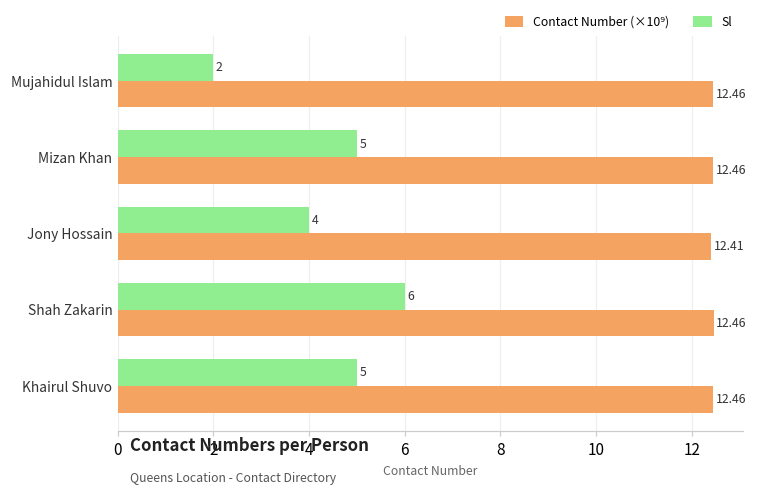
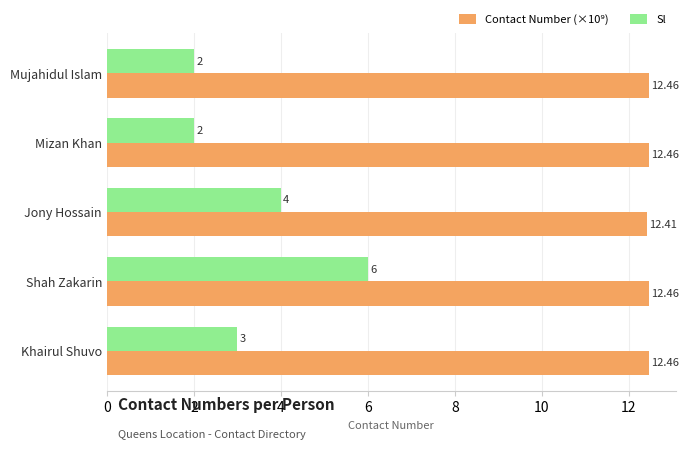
Sl, Mizan Khan: 5 -> 2
Sl, Khairul Shuvo: 5 -> 3
